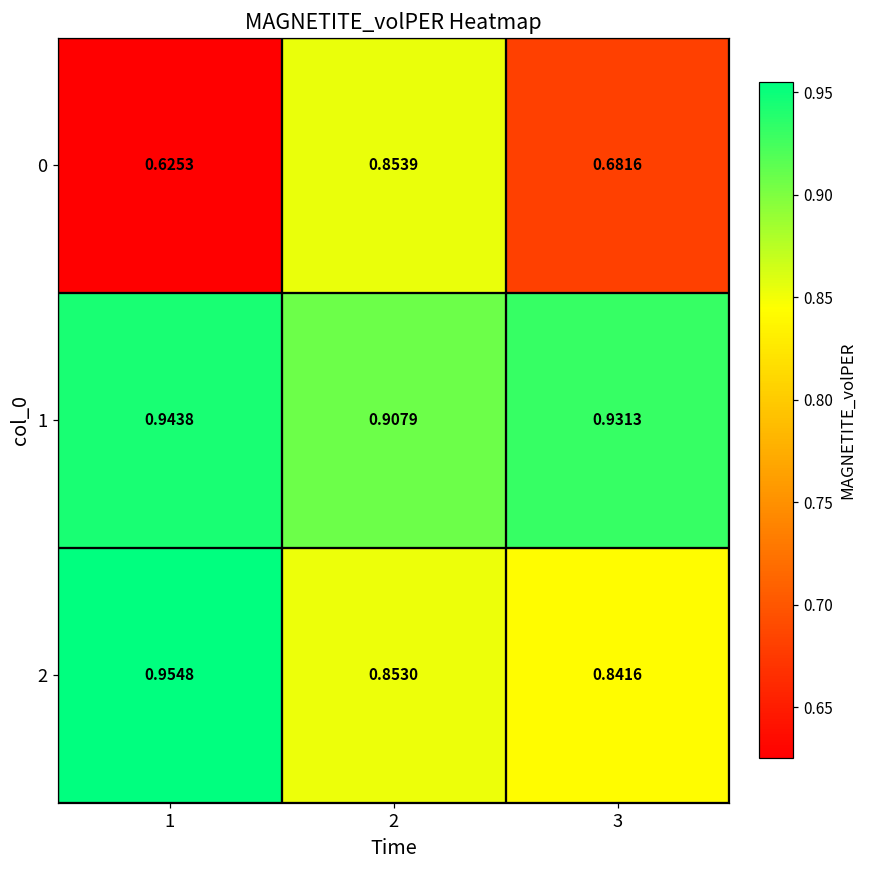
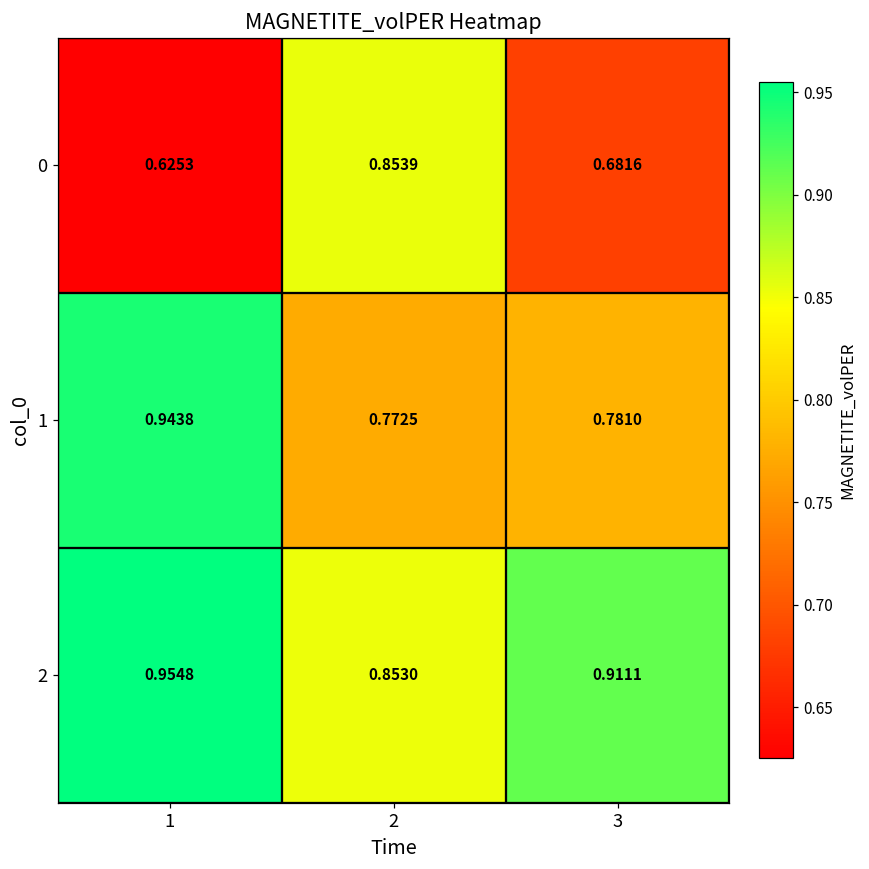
1, 2: 0.9079 -> 0.7725
1, 3: 0.9313 -> 0.7810
2, 3: 0.8416 -> 0.9111
